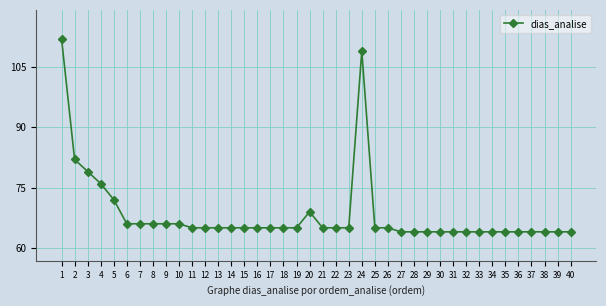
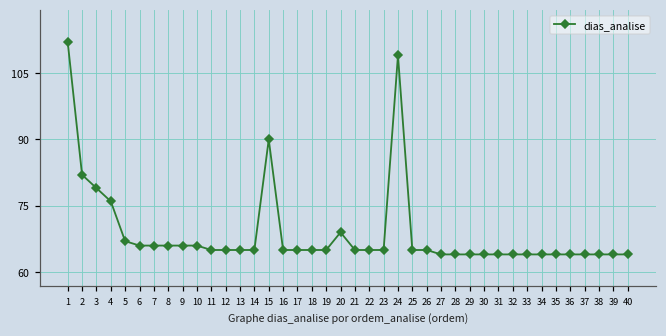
5: 72 -> 67
15: 65 -> 90
